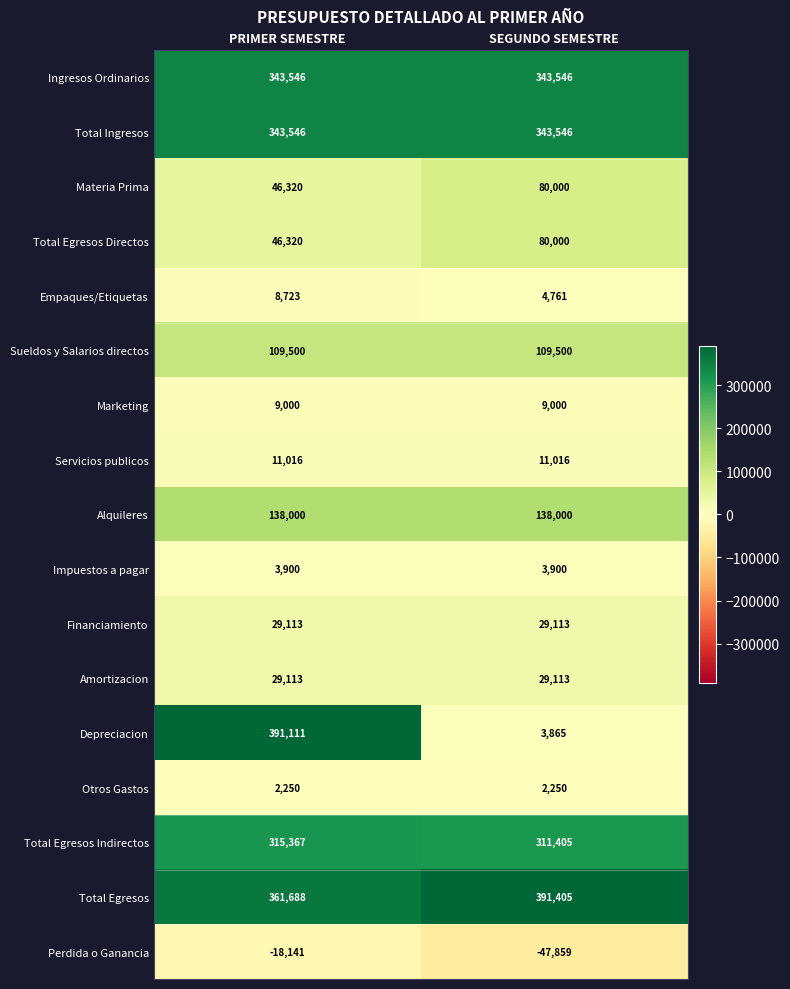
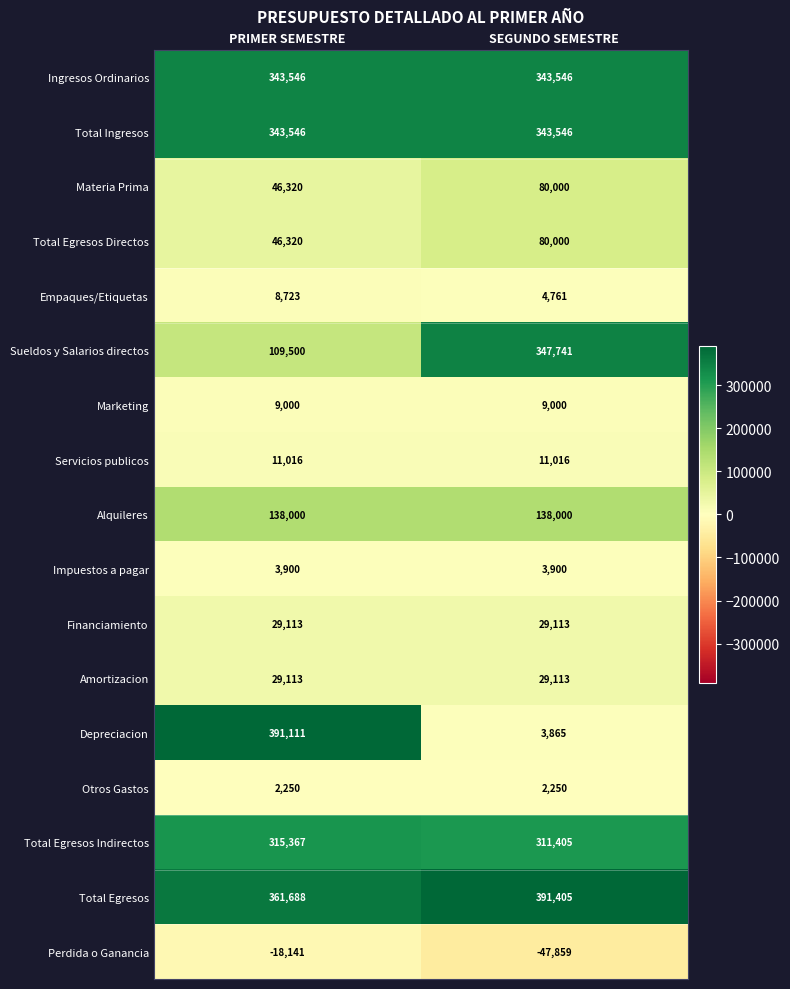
Sueldos y Salarios directos, SEGUNDO SEMESTRE: 109,500 -> 347,741
